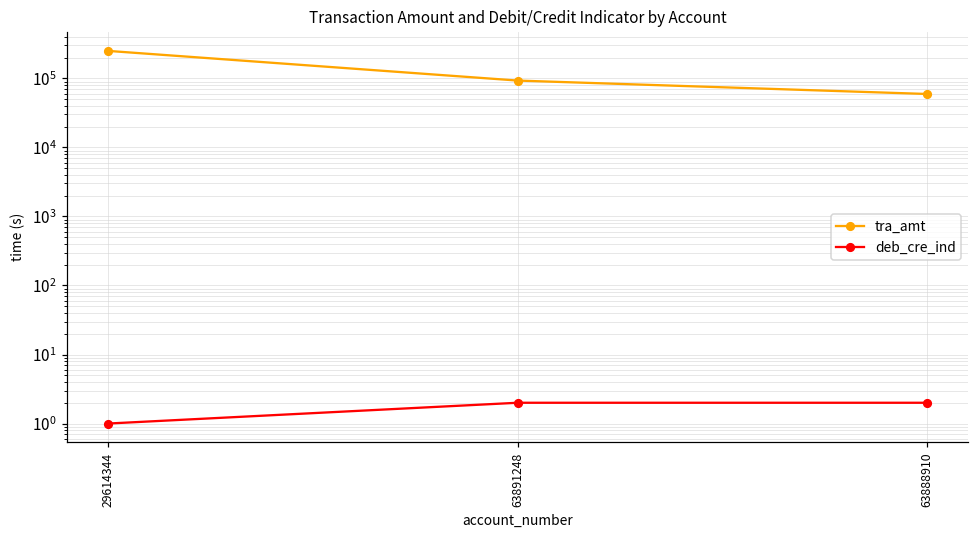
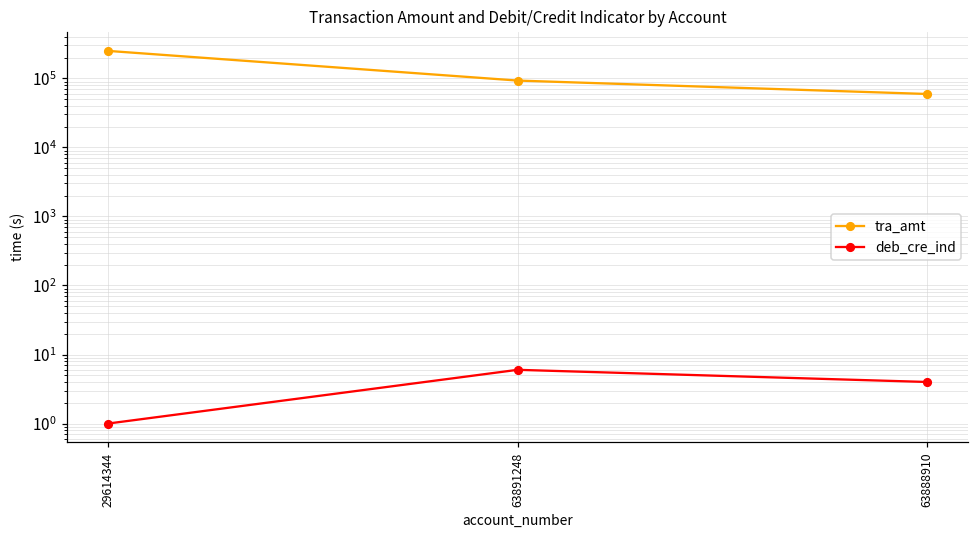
deb_cre_ind, 63891248: 2 -> 6
deb_cre_ind, 63888910: 2 -> 4
